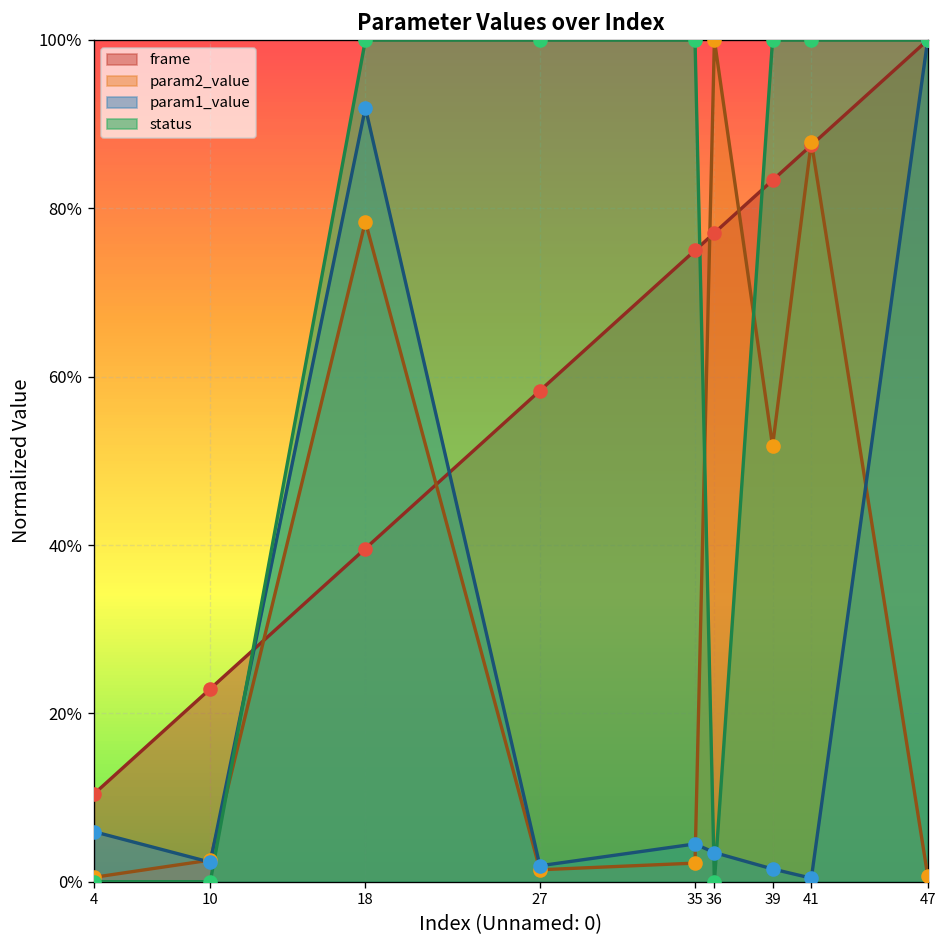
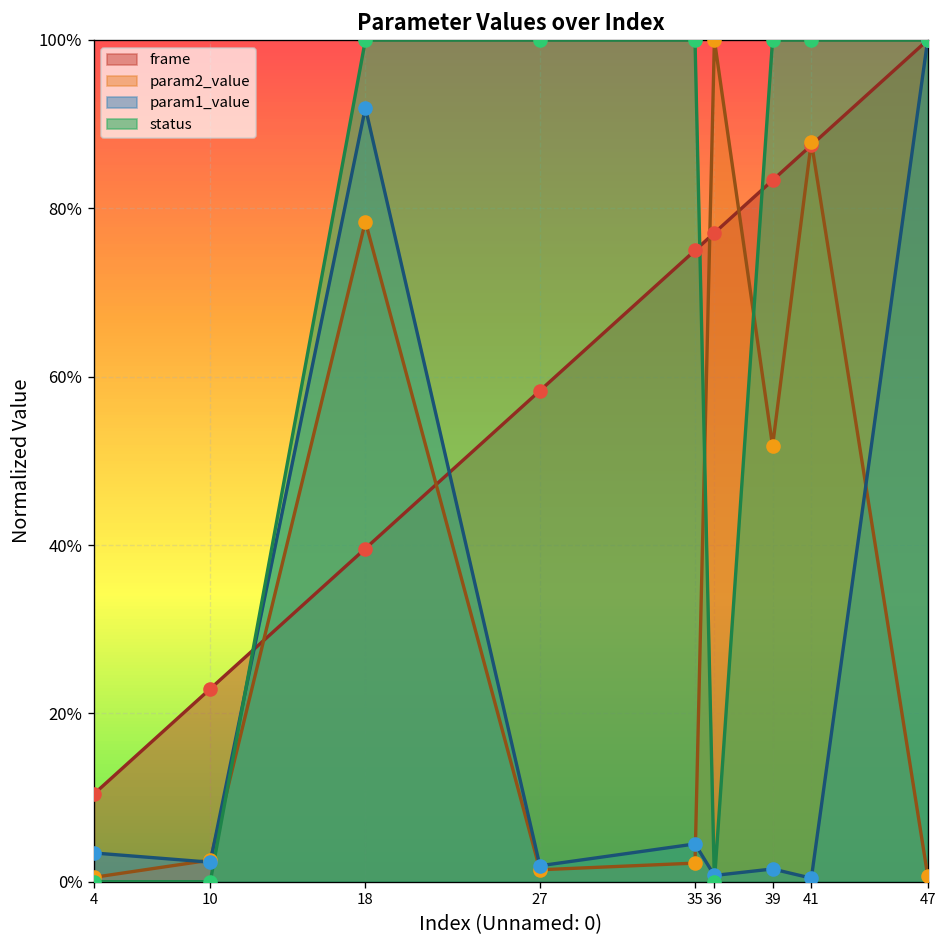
param1_value, 4: 6% -> 3%
param1_value, 36: 3% -> 1%
